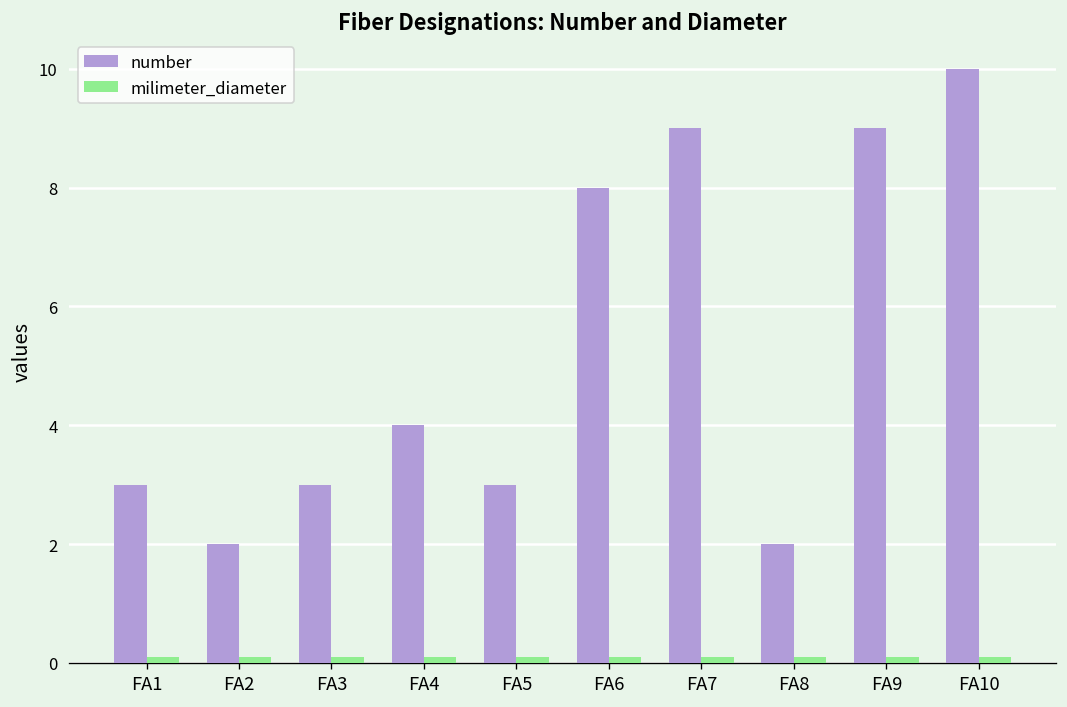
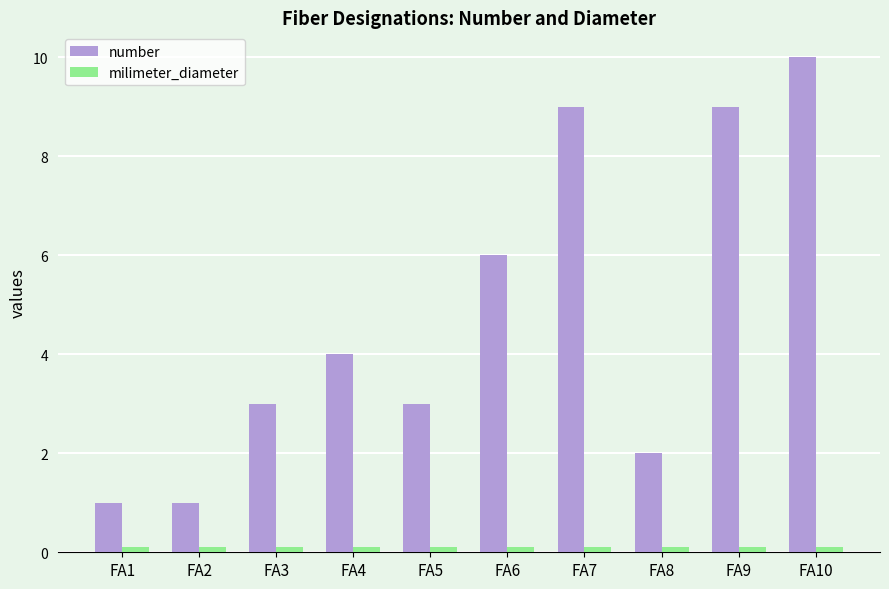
number, FA1: 3 -> 1
number, FA2: 2 -> 1
number, FA6: 8 -> 6
